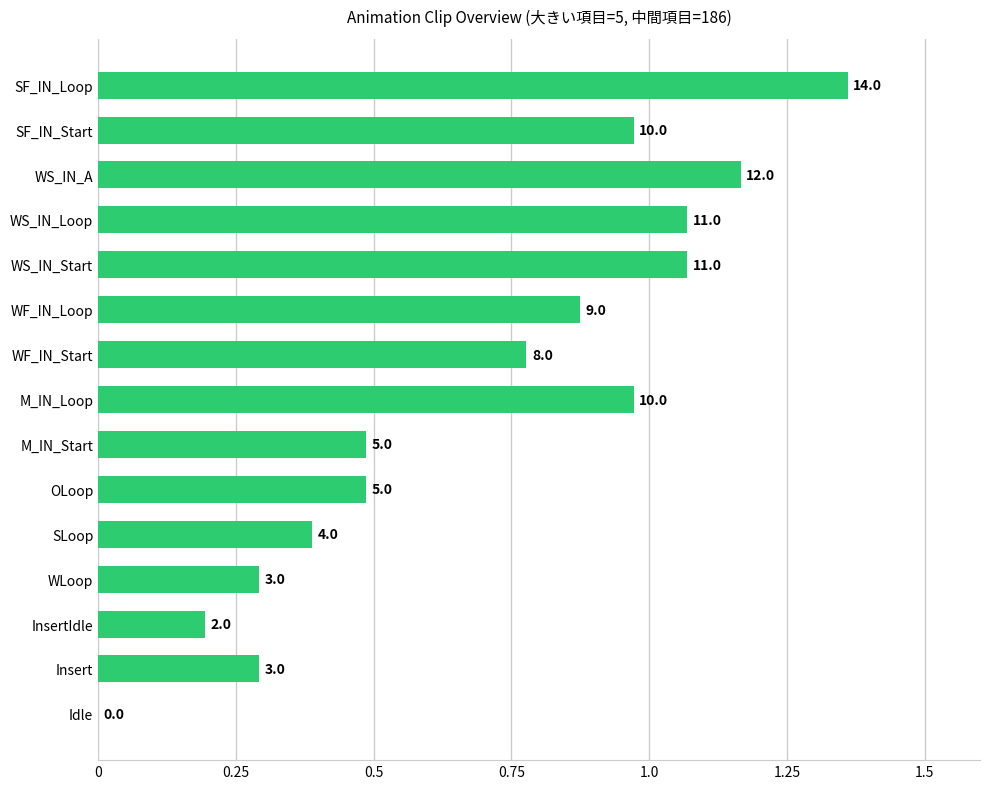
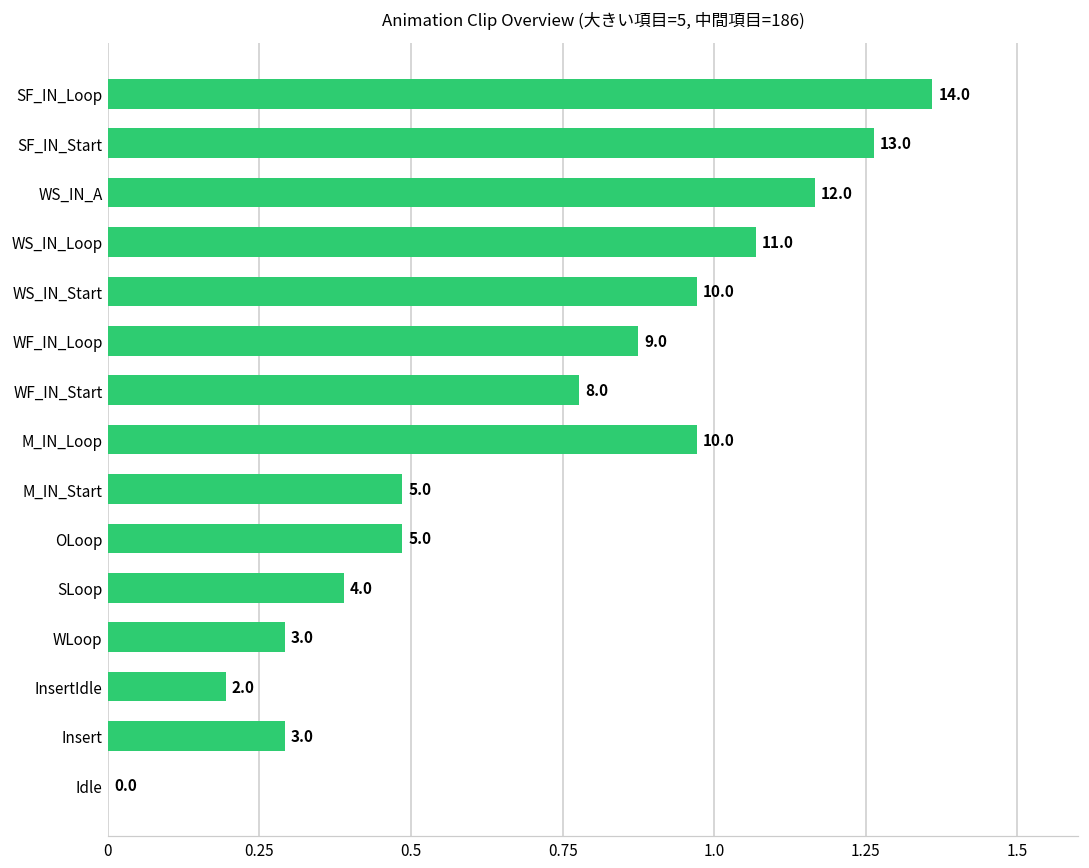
SF_IN_Start: 10.0 -> 13.0
WS_IN_Start: 11.0 -> 10.0
